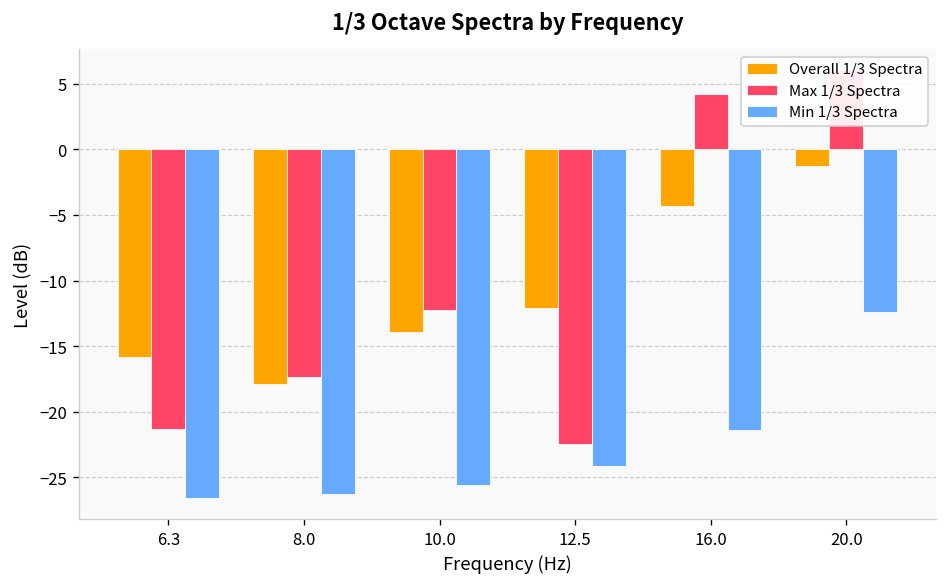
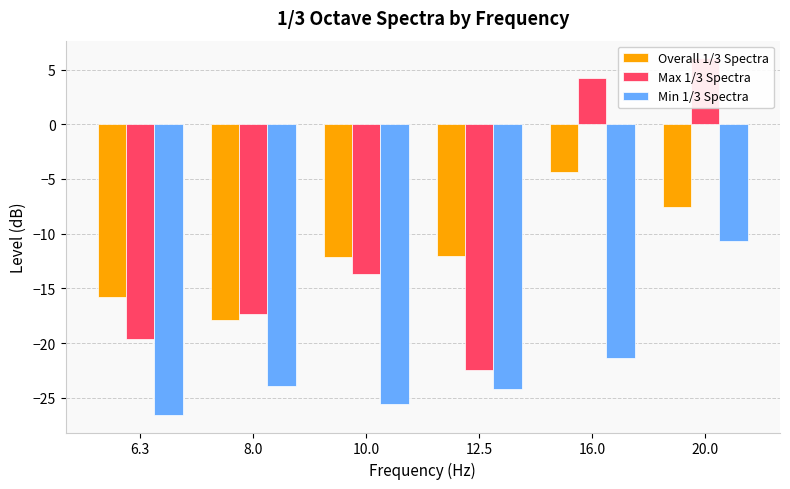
Max 1/3 Spectra, 6.3: -21.3 -> -19.6
Min 1/3 Spectra, 8.0: -26.3 -> -23.9
Overall 1/3 Spectra, 10.0: -13.9 -> -12.1
Max 1/3 Spectra, 10.0: -12.2 -> -13.7
Overall 1/3 Spectra, 20.0: -1.3 -> -7.6
Min 1/3 Spectra, 20.0: -12.4 -> -10.7
